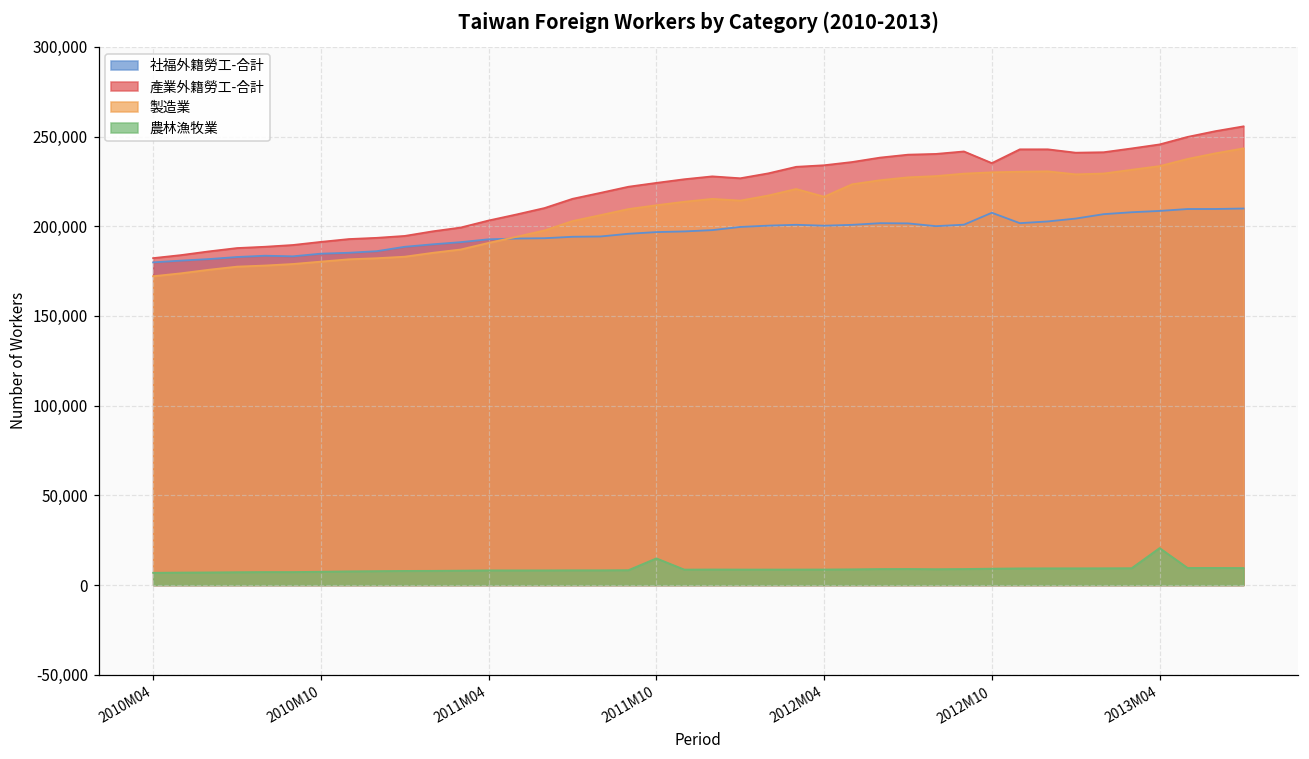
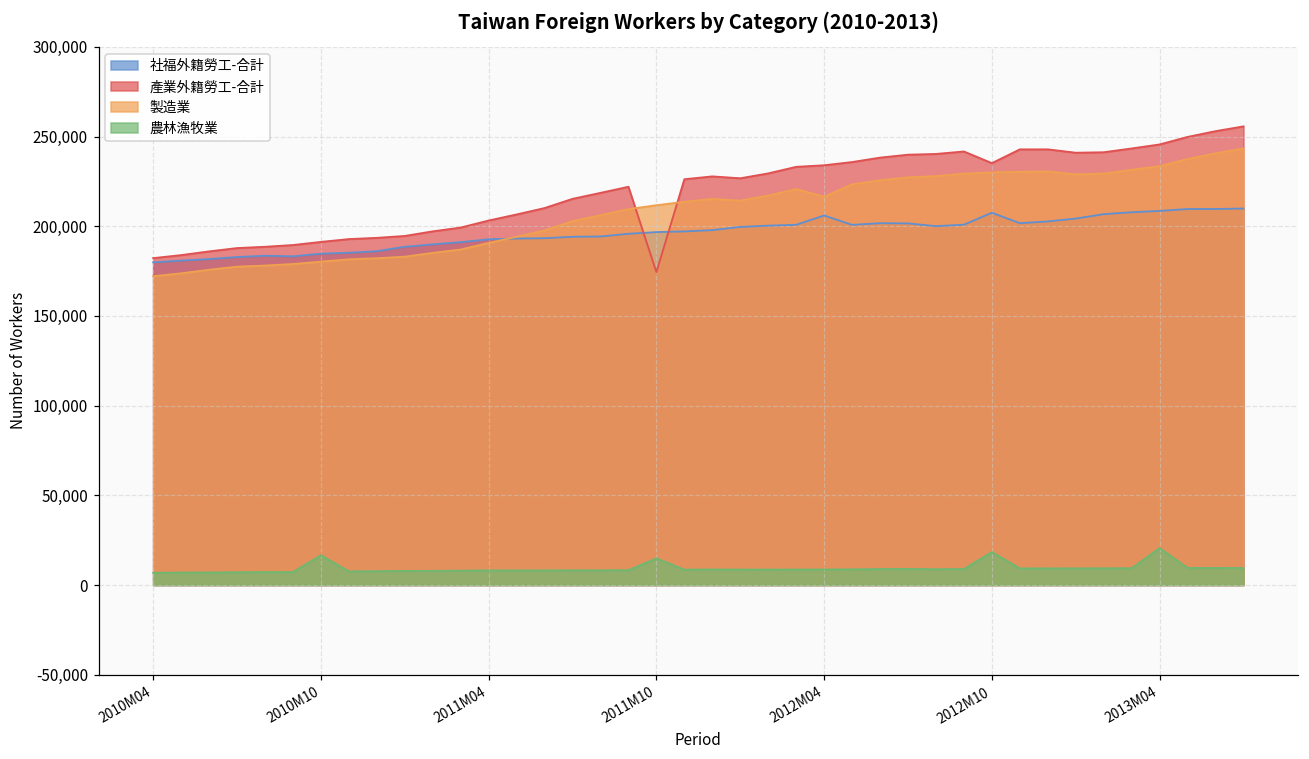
農林漁牧業, 2010M10: 7,000 -> 17,000
產業外籍勞工-合計, 2011M10: 224,000 -> 174,000
社福外籍勞工-合計, 2012M04: 200,000 -> 206,000
農林漁牧業, 2012M10: 9,000 -> 18,000
